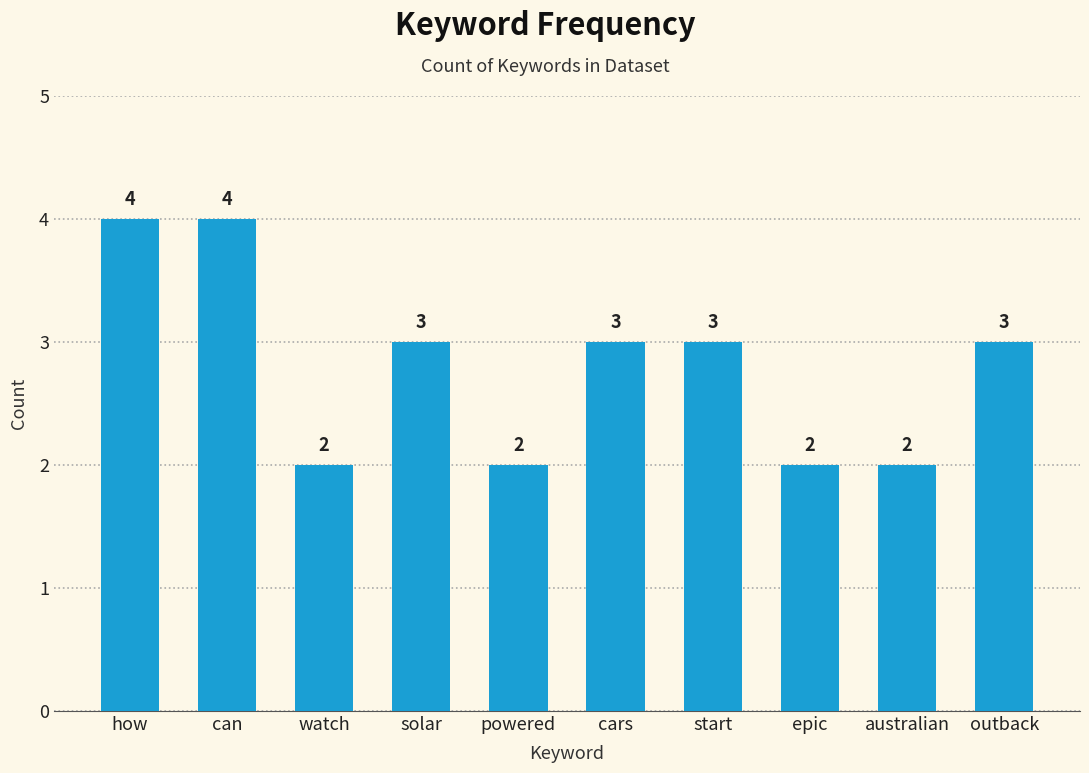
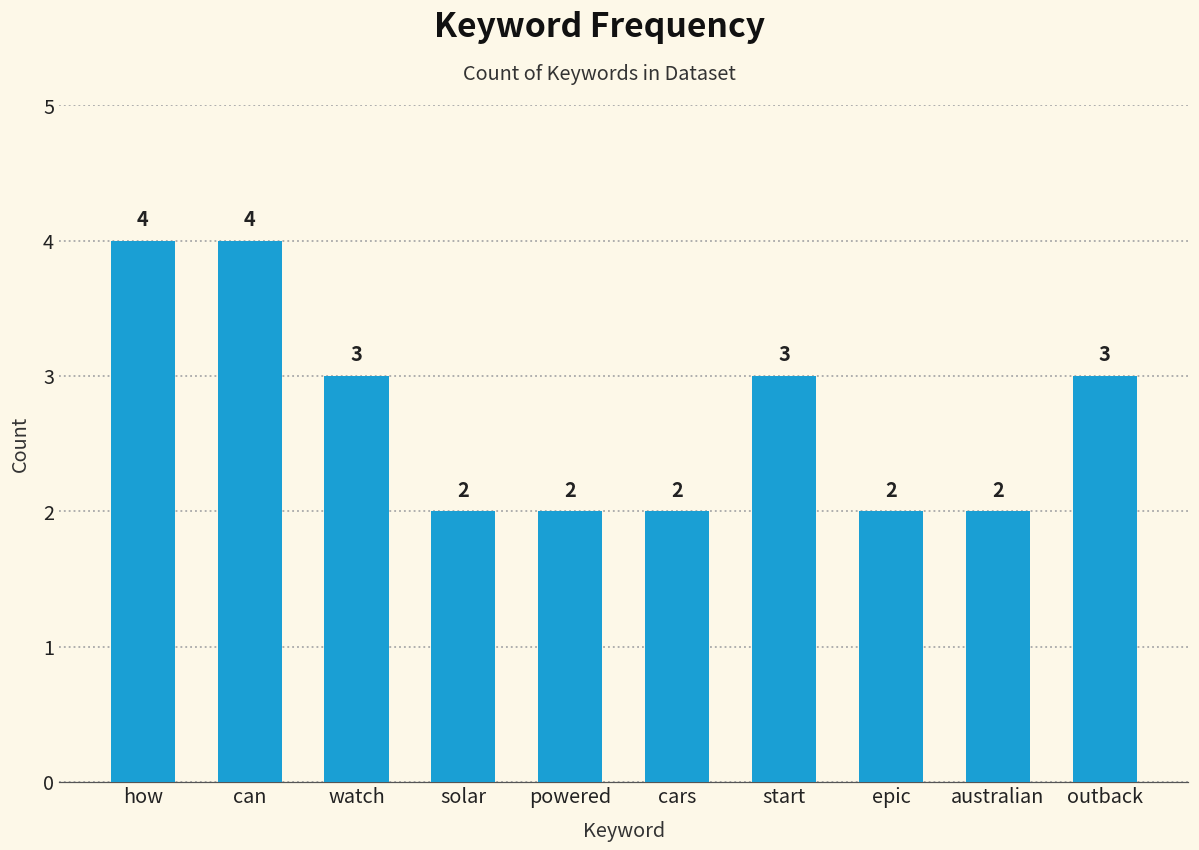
watch: 2 -> 3
solar: 3 -> 2
cars: 3 -> 2
